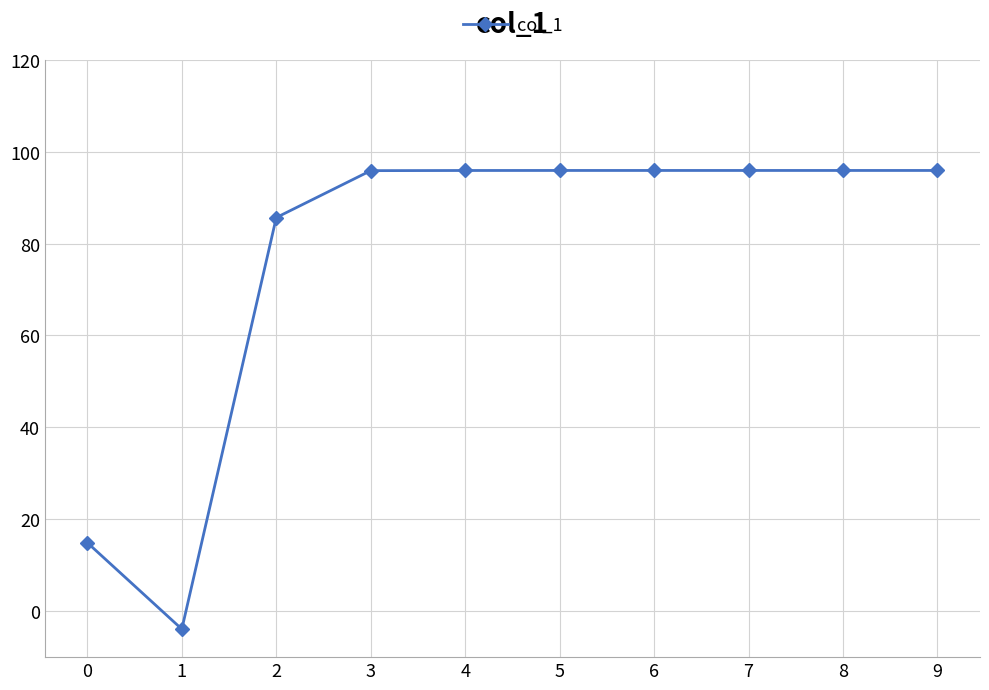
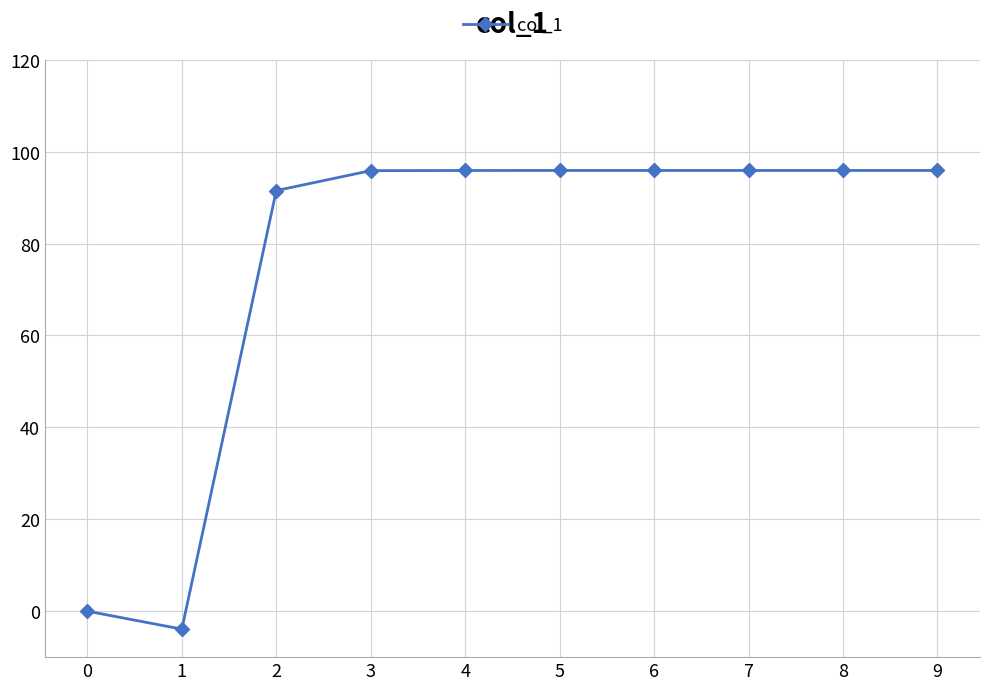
0: 15 -> 0
2: 86 -> 92
